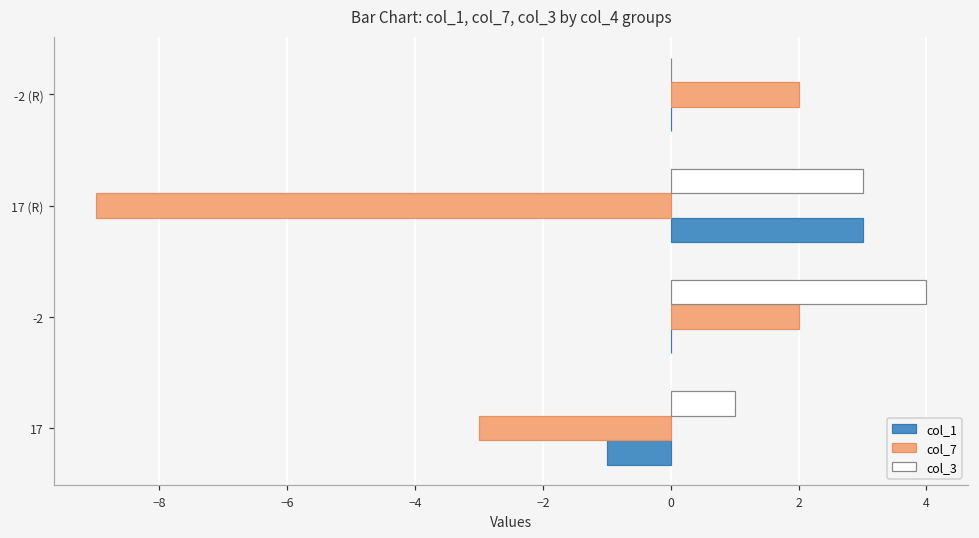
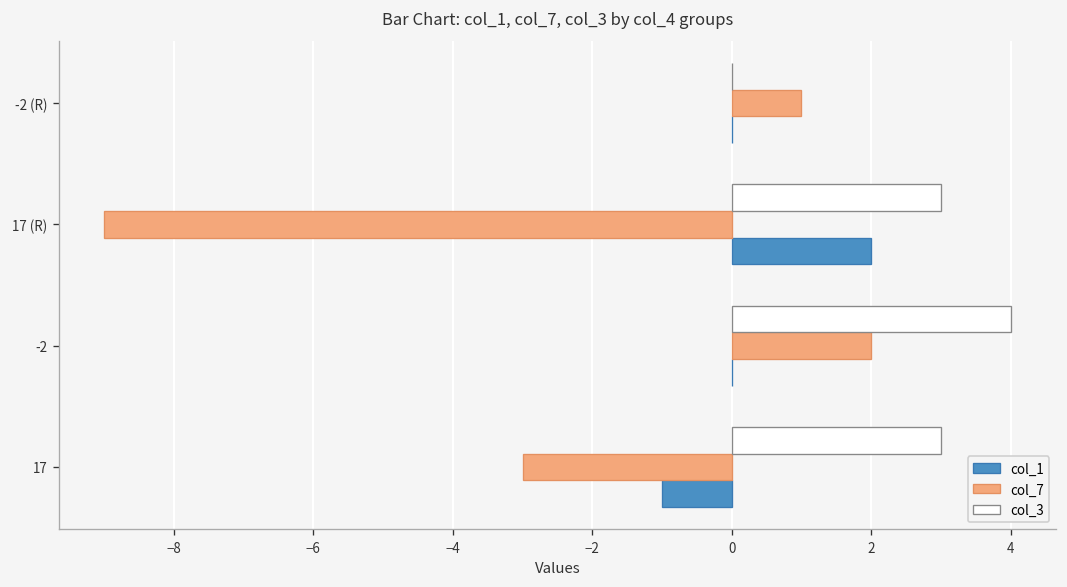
col_7, -2 (R): 2 -> 1
col_1, 17 (R): 3 -> 2
col_3, 17: 1 -> 3
